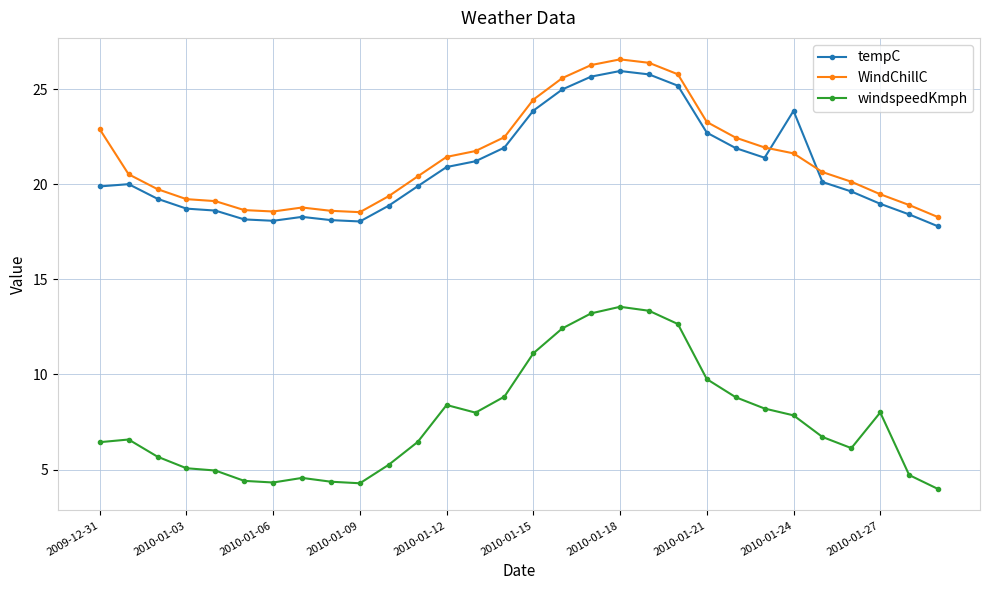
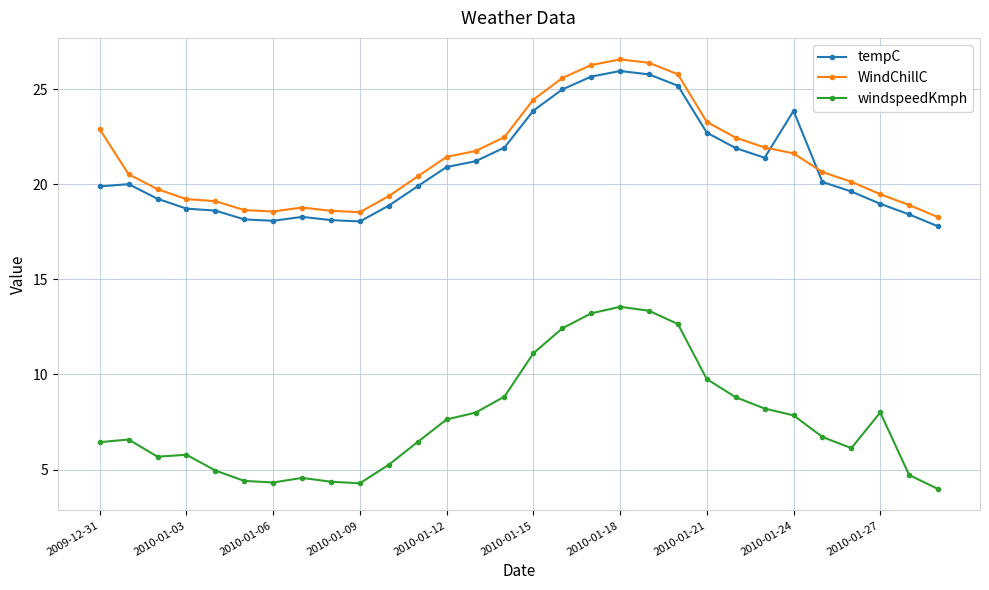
windspeedKmph, 2010-01-03: 5.1 -> 5.8
windspeedKmph, 2010-01-12: 8.4 -> 7.6
